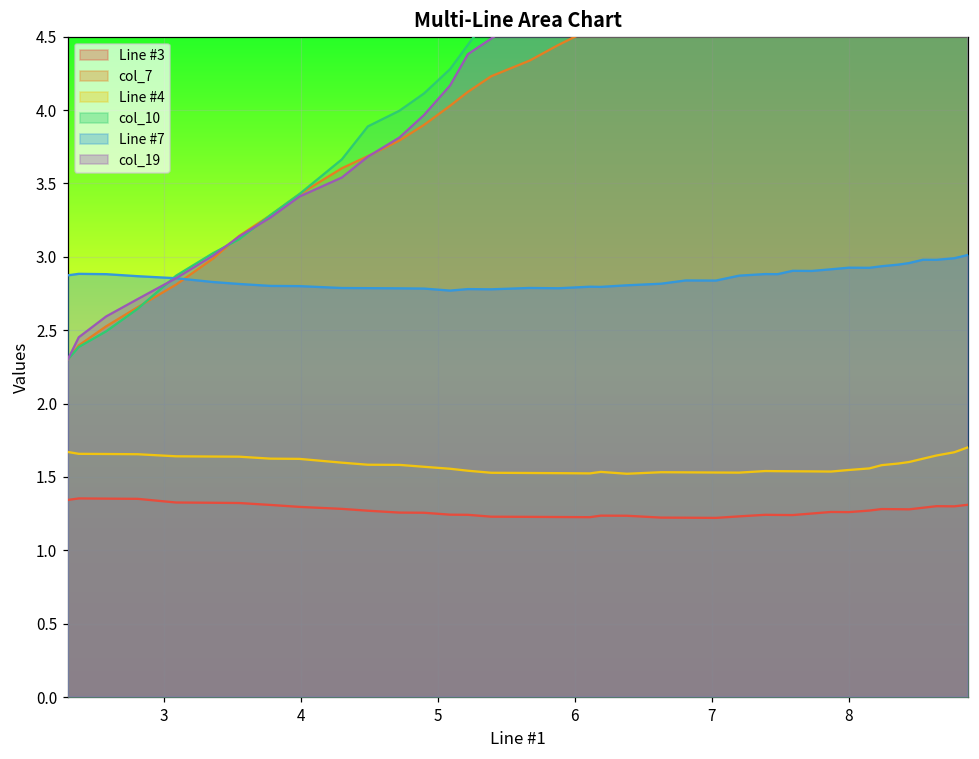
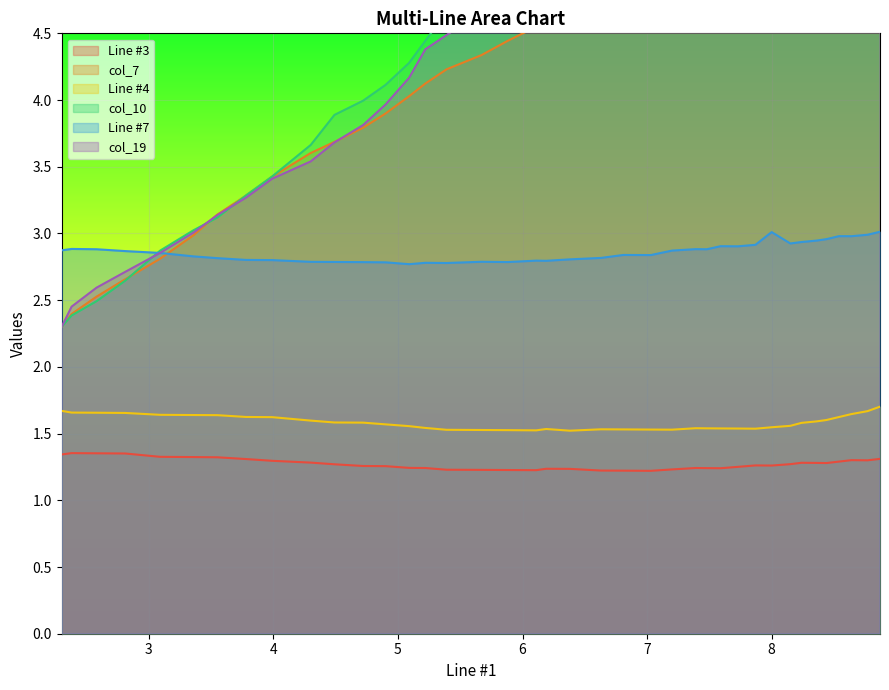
Line #7, 8: 2.93 -> 3.01
